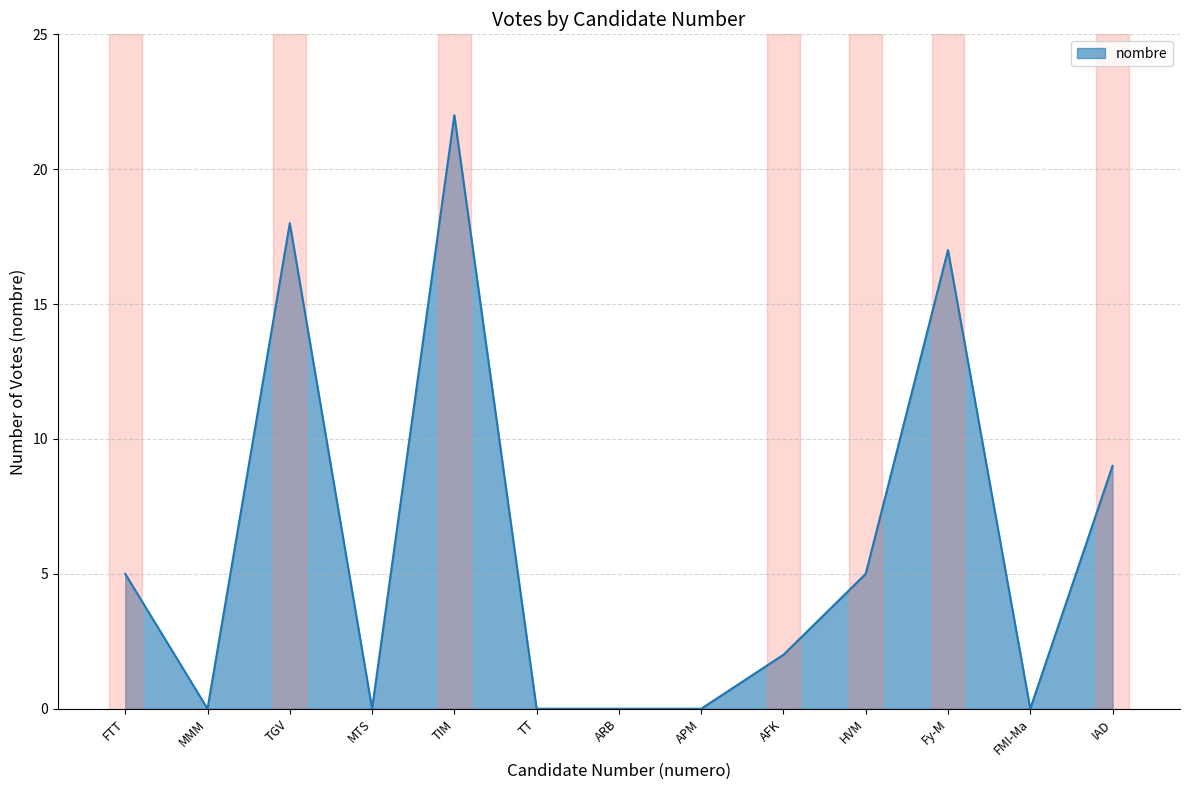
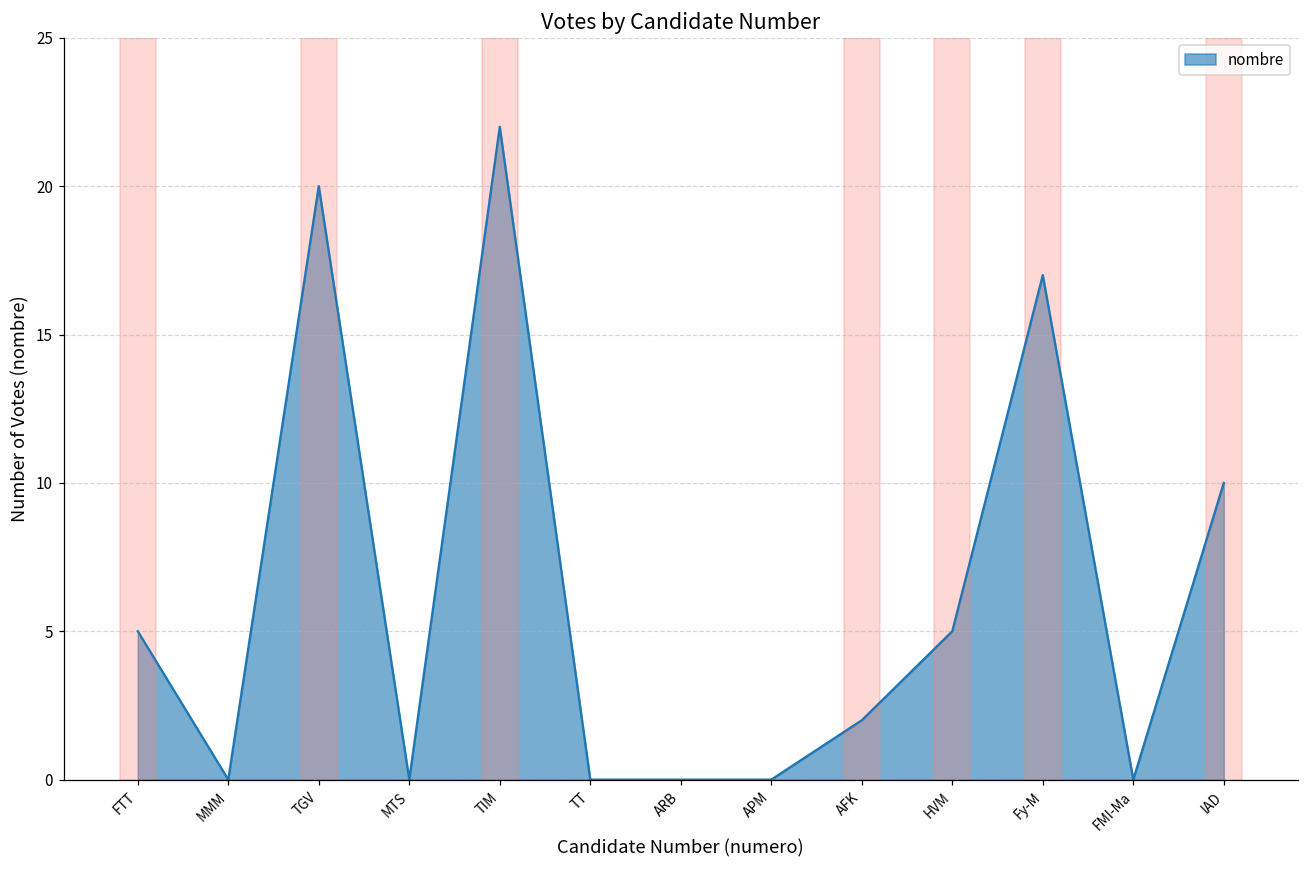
TGV: 18 -> 20
IAD: 9 -> 10
